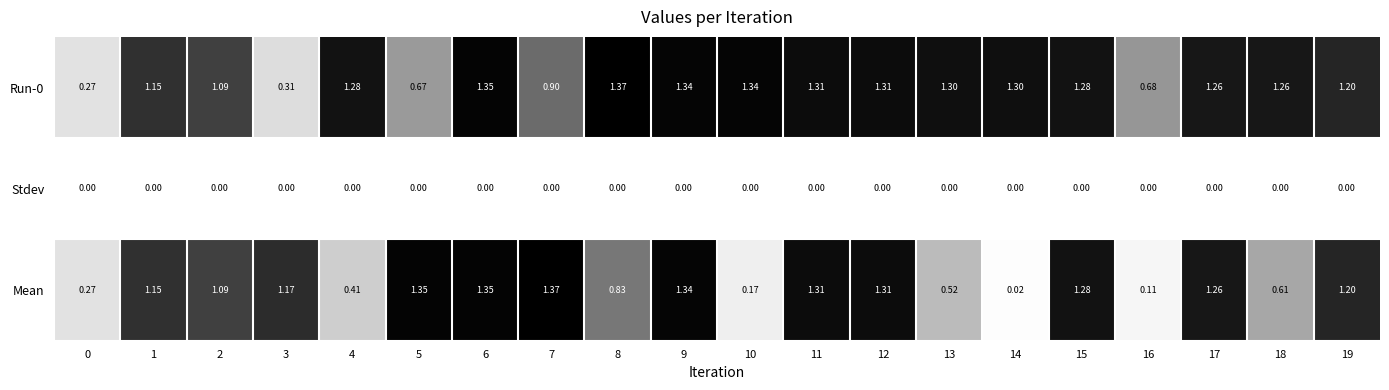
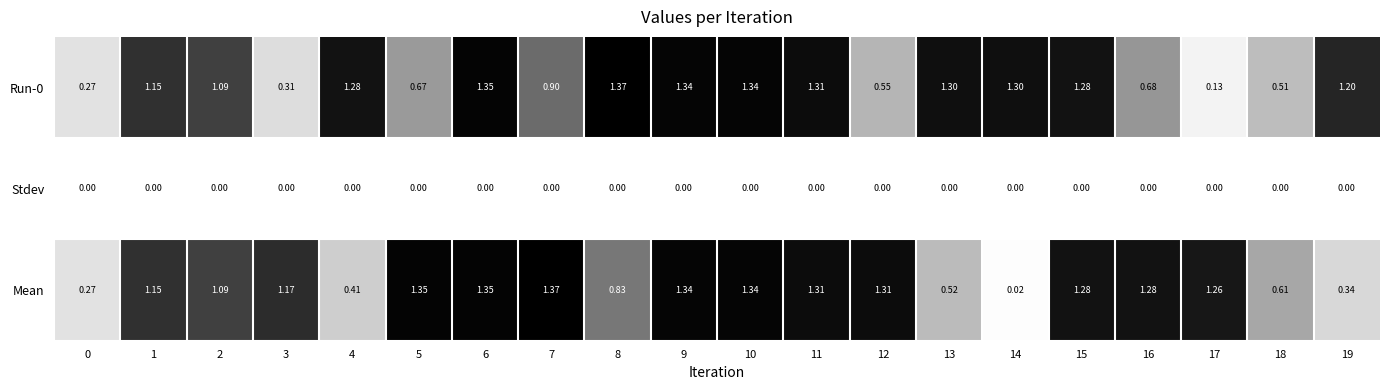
Run-0, 12: 1.31 -> 0.55
Run-0, 17: 1.26 -> 0.13
Run-0, 18: 1.26 -> 0.51
Mean, 10: 0.17 -> 1.34
Mean, 16: 0.11 -> 1.28
Mean, 19: 1.20 -> 0.34
